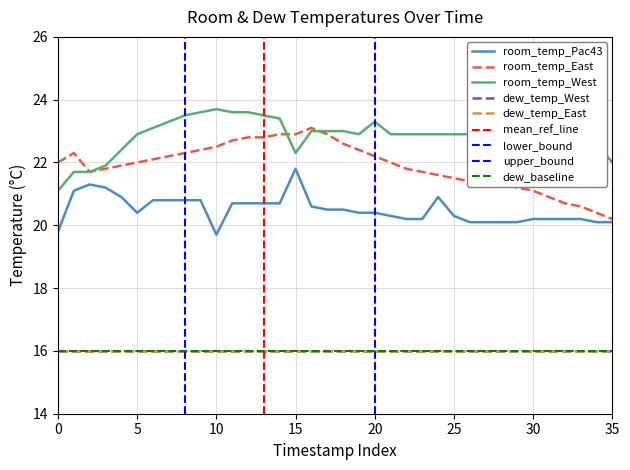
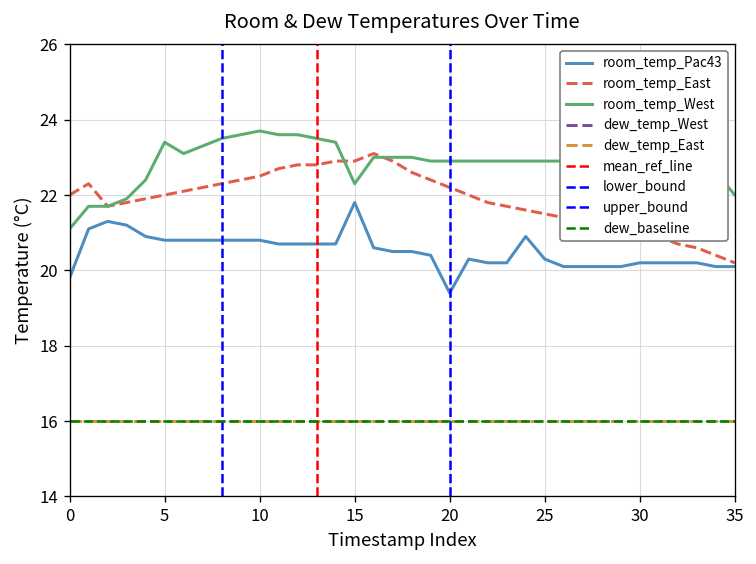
room_temp_Pac43, 5: 20.4 -> 20.8
room_temp_West, 5: 22.9 -> 23.4
room_temp_Pac43, 10: 19.7 -> 20.8
room_temp_Pac43, 20: 20.4 -> 19.4
room_temp_West, 20: 23.3 -> 22.9
